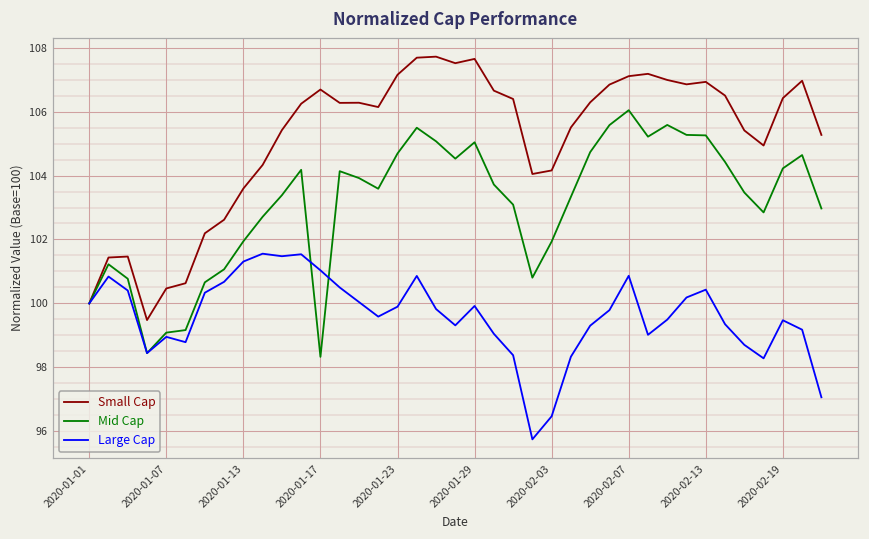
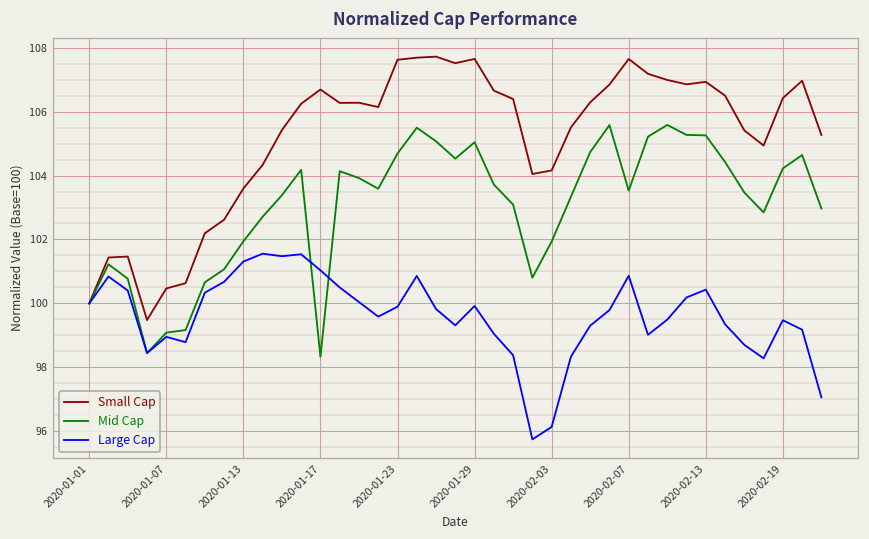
Small Cap, 2020-01-23: 107.1 -> 107.6
Large Cap, 2020-02-03: 96.5 -> 96.1
Small Cap, 2020-02-07: 107.1 -> 107.6
Mid Cap, 2020-02-07: 106.0 -> 103.5
